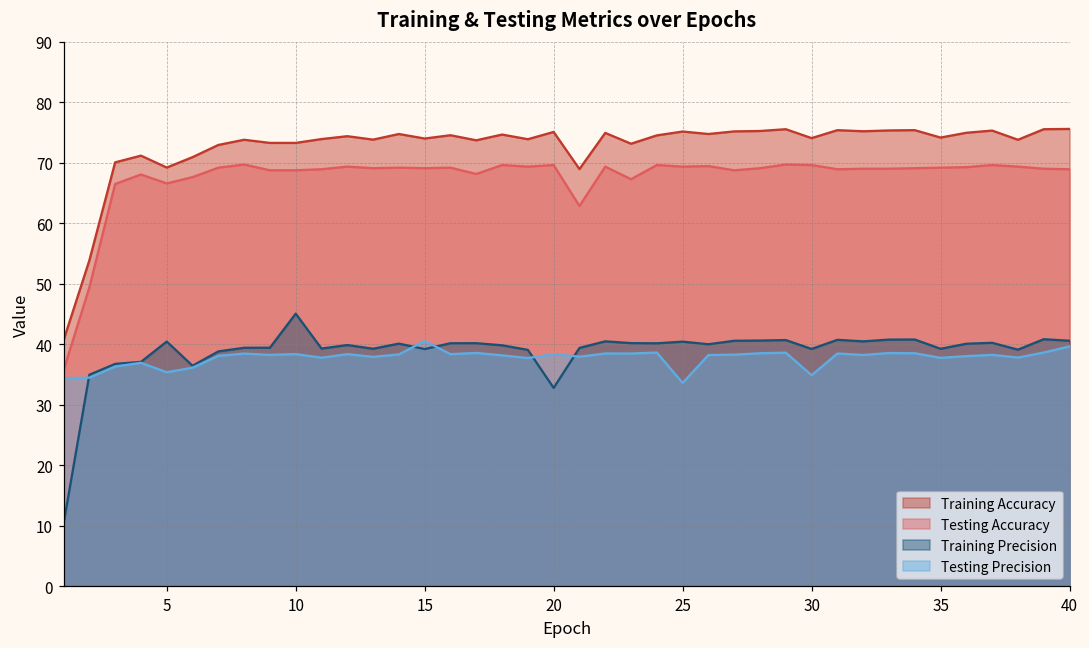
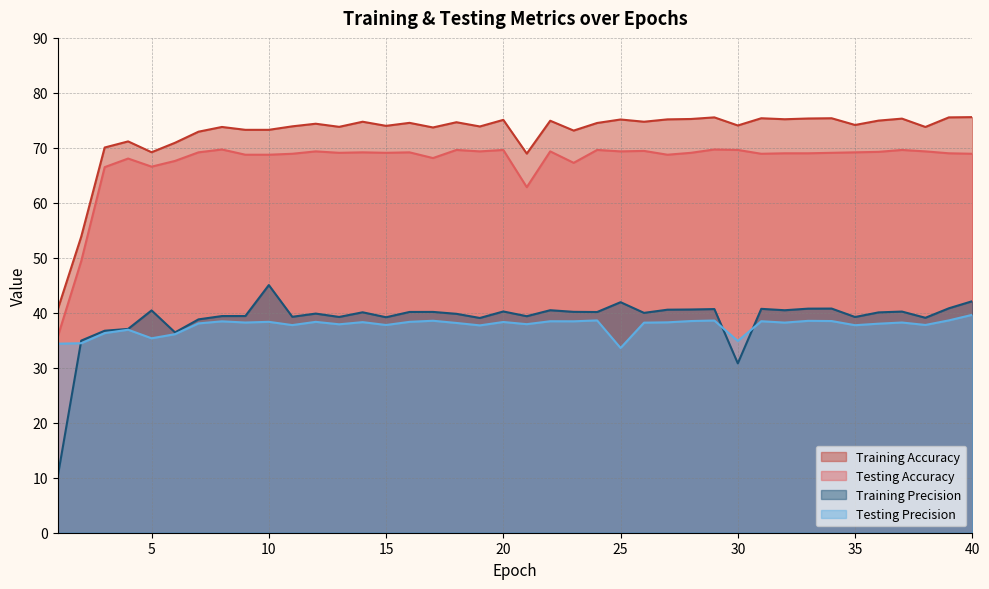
Testing Precision, 15: 41 -> 38
Training Precision, 20: 33 -> 40
Training Precision, 25: 40 -> 42
Training Precision, 30: 39 -> 31
Training Precision, 40: 41 -> 42
